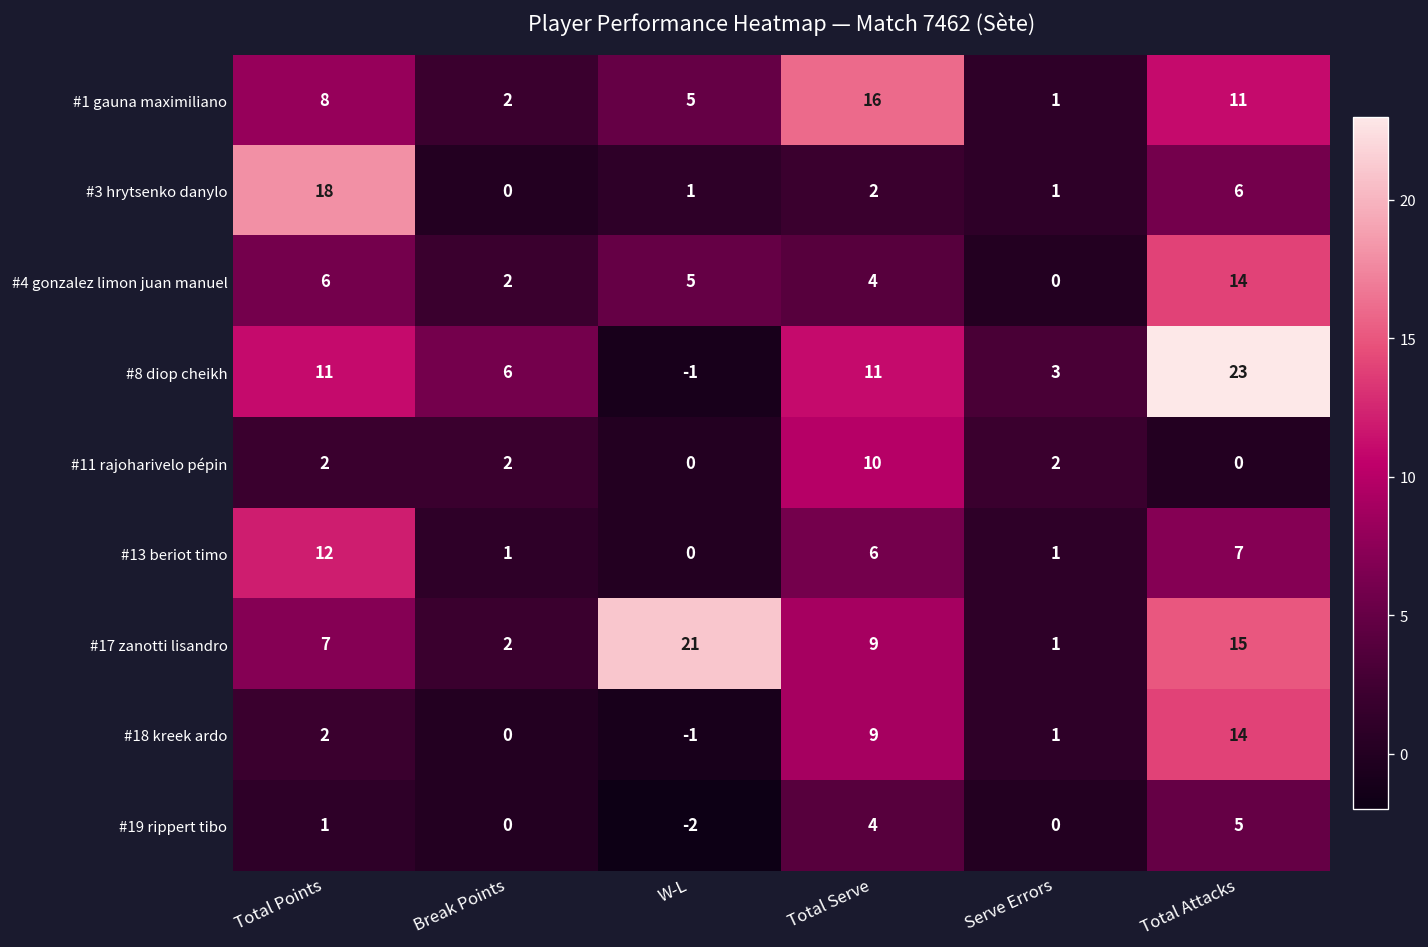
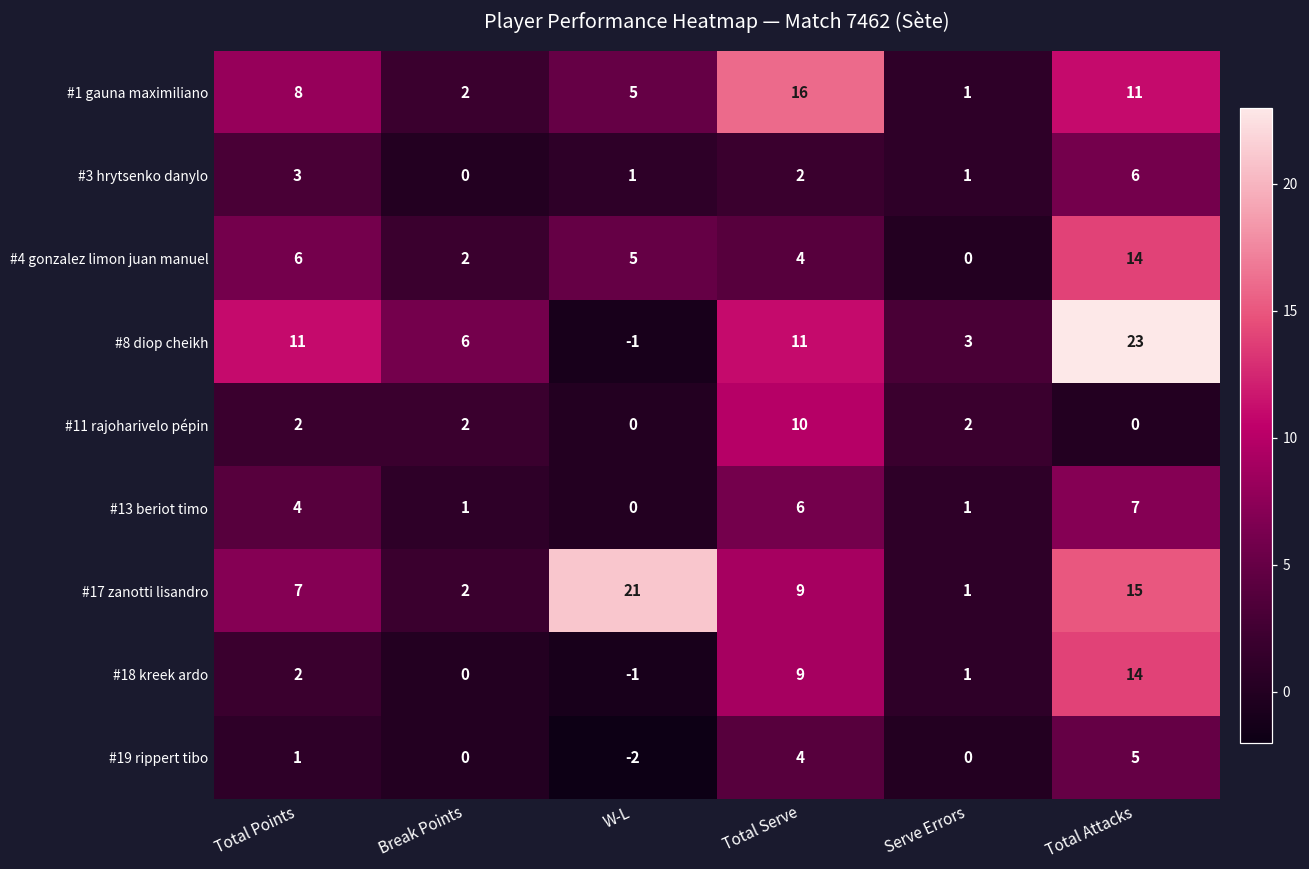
#3 hrytsenko danylo, Total Points: 18 -> 3
#13 beriot timo, Total Points: 12 -> 4
